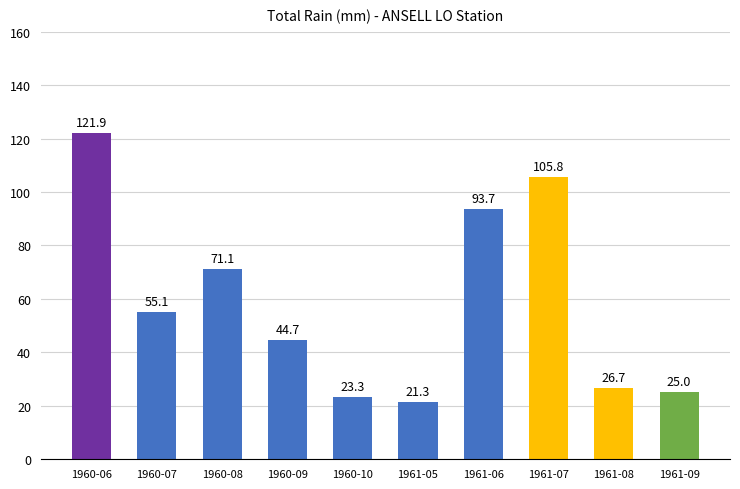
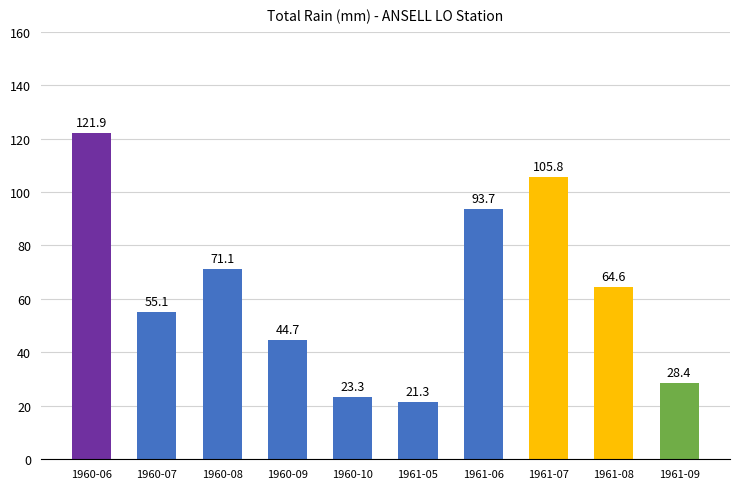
1961-08: 26.7 -> 64.6
1961-09: 25.0 -> 28.4
